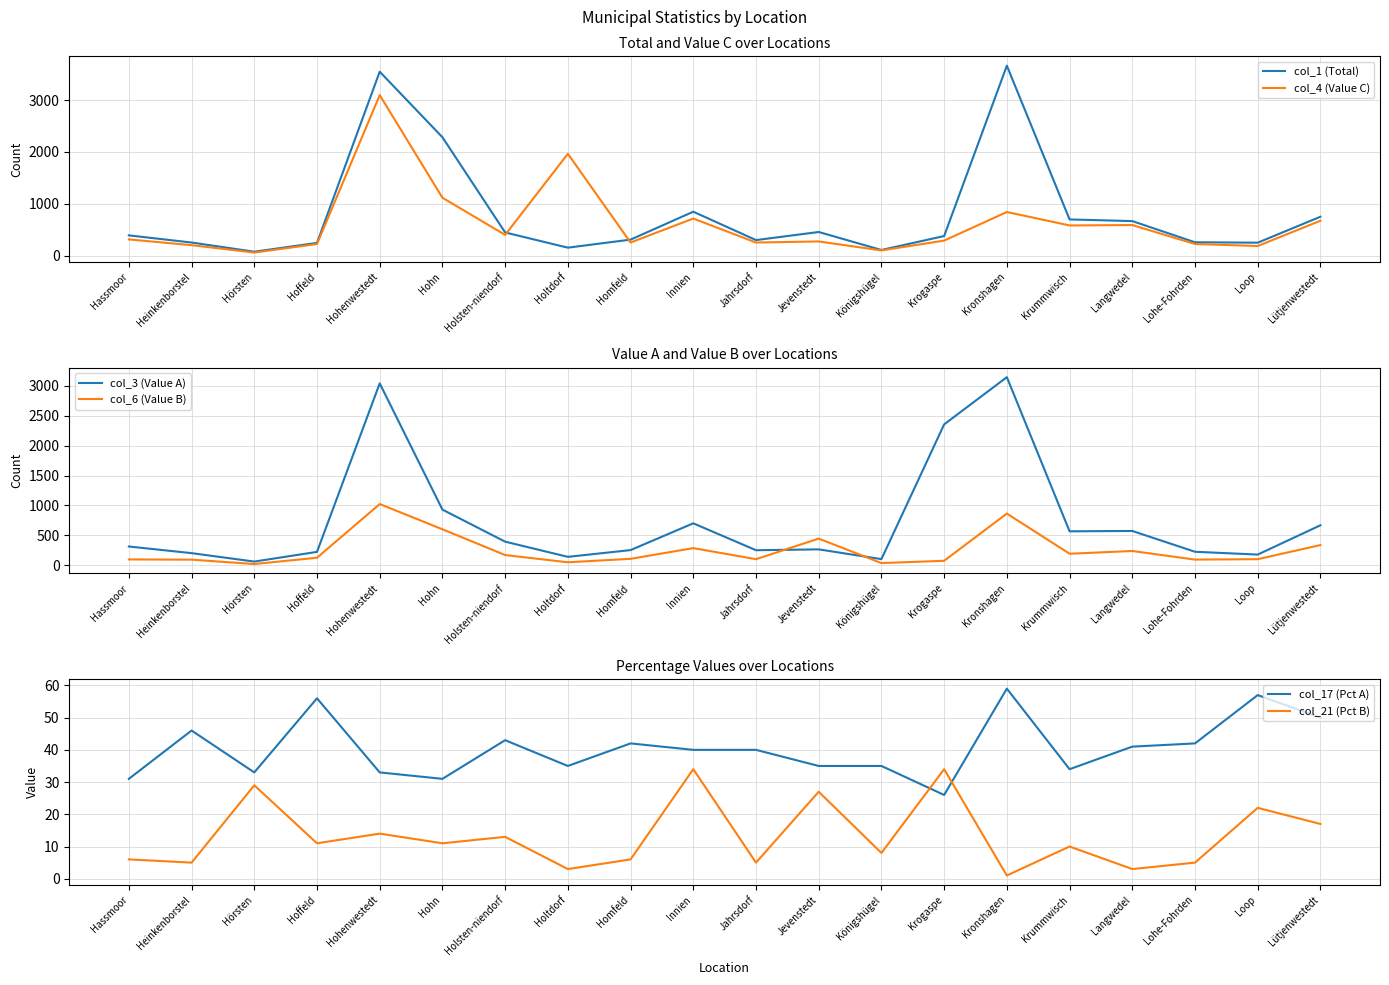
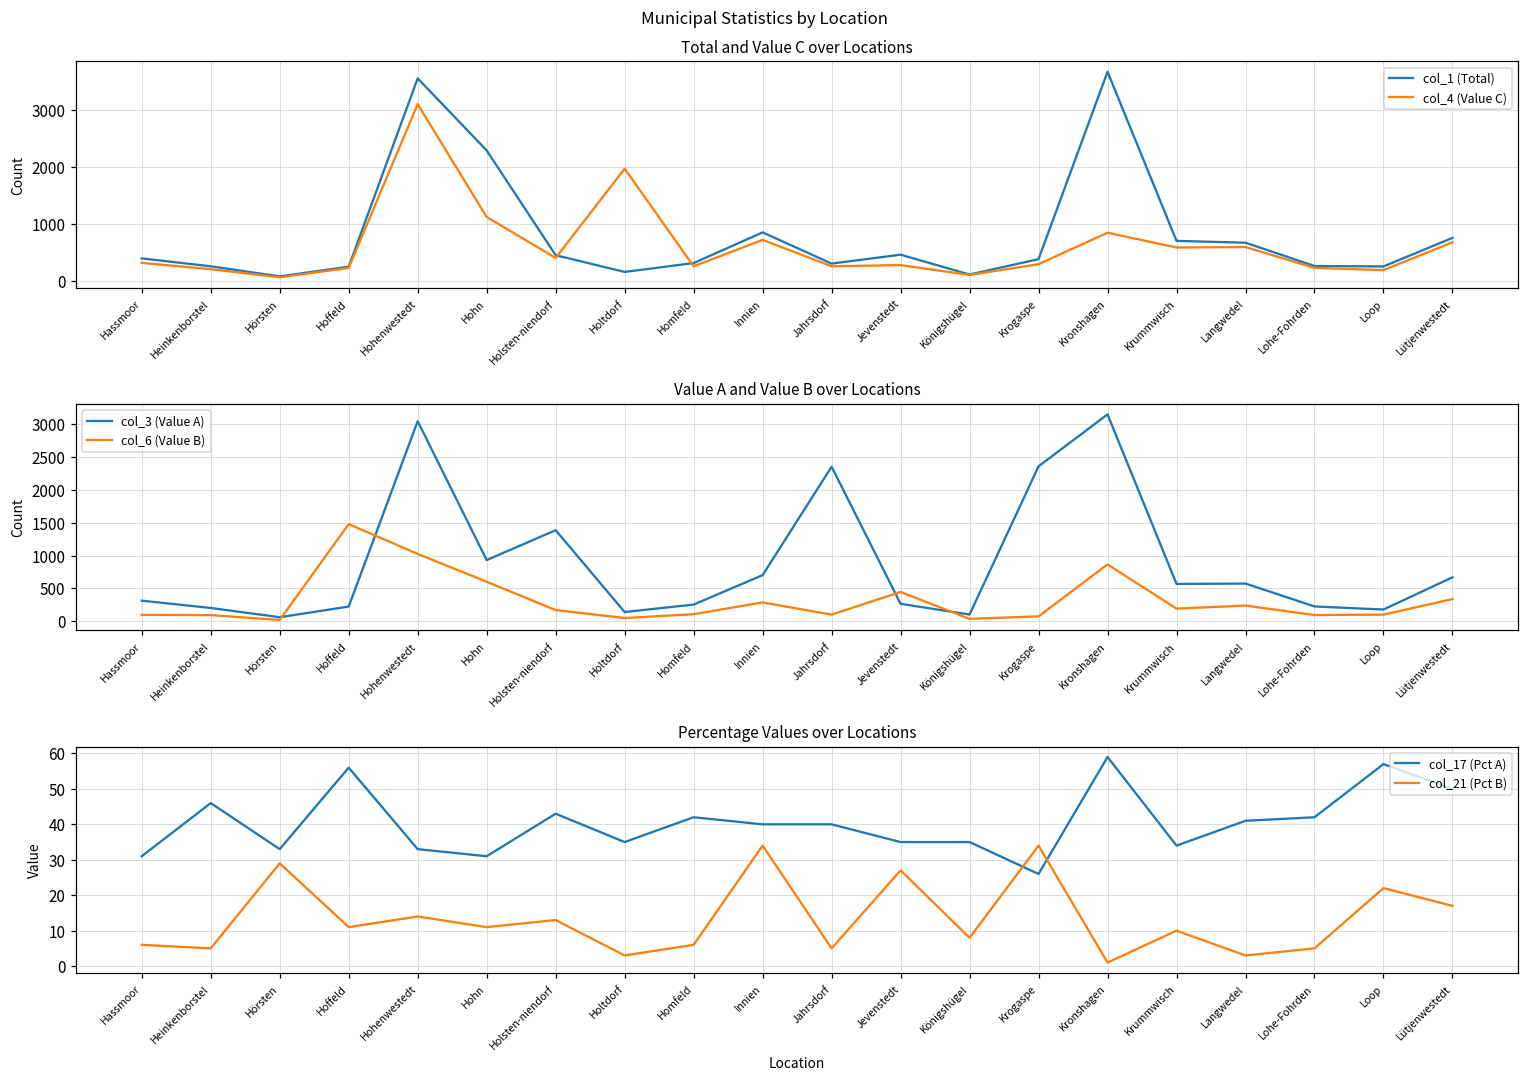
Value A and Value B over Locations, col_6 (Value B), Hoffeld: 100 -> 1500
Value A and Value B over Locations, col_3 (Value A), Holsten-niendorf: 400 -> 1400
Value A and Value B over Locations, col_3 (Value A), Jahrsdorf: 300 -> 2400
